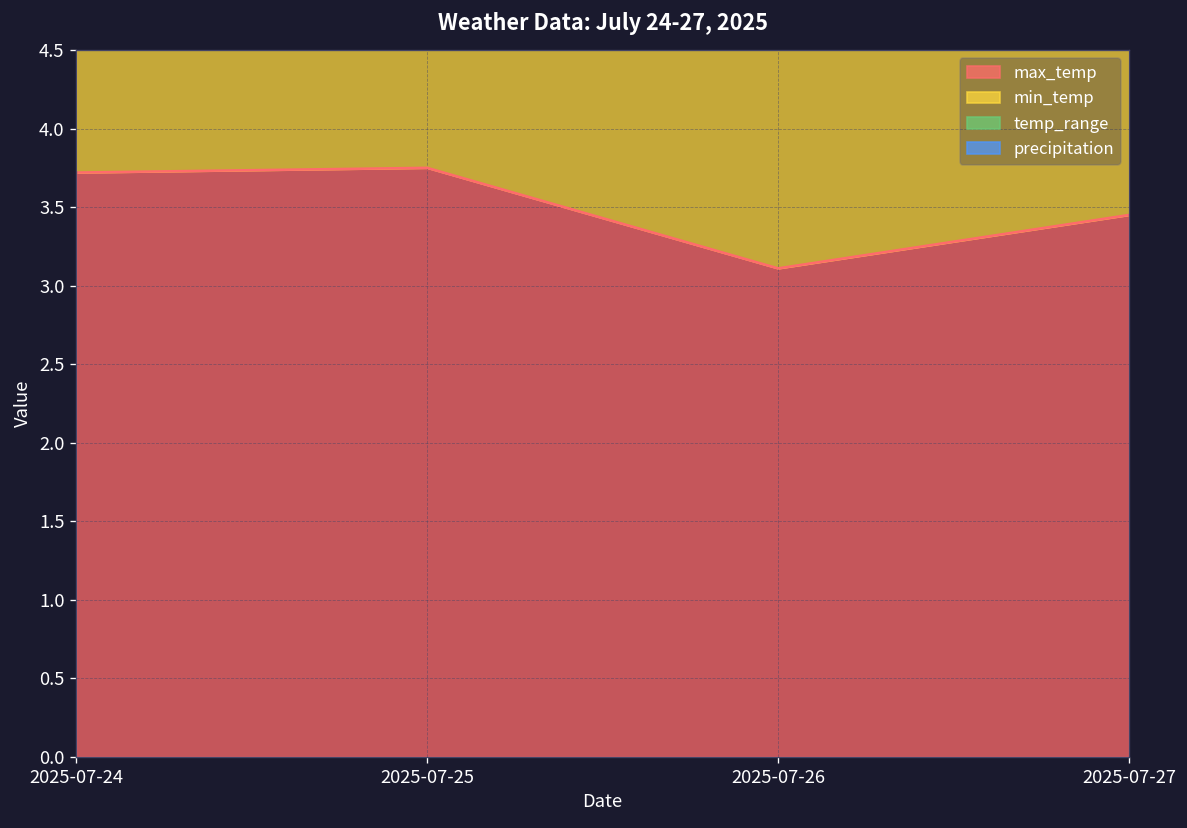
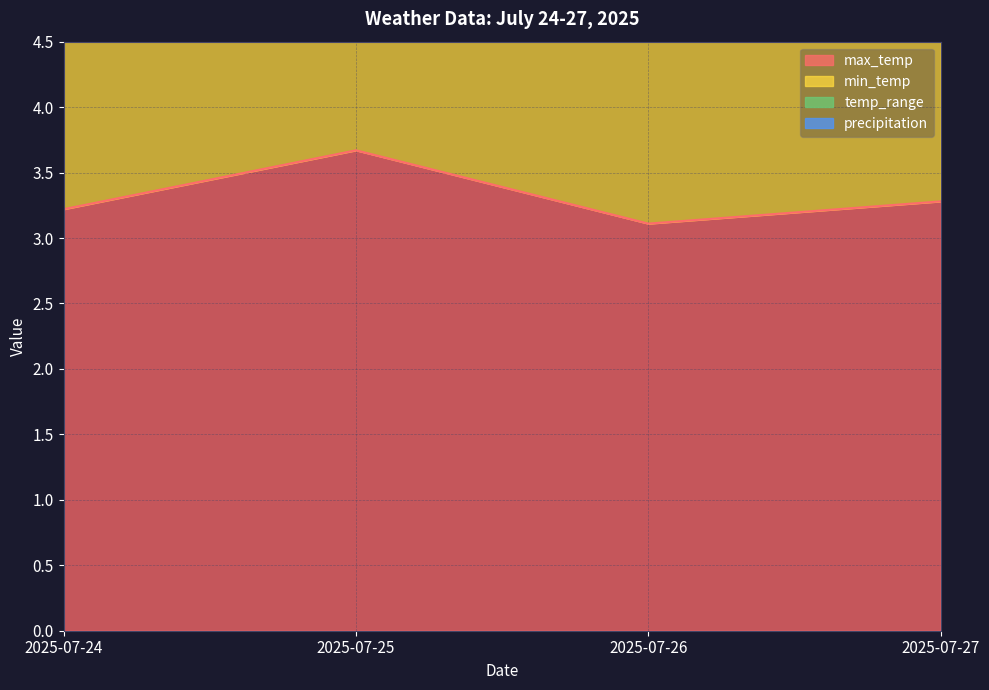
max_temp, 2025-07-24: 3.72 -> 3.22
max_temp, 2025-07-25: 3.75 -> 3.67
max_temp, 2025-07-27: 3.45 -> 3.28
